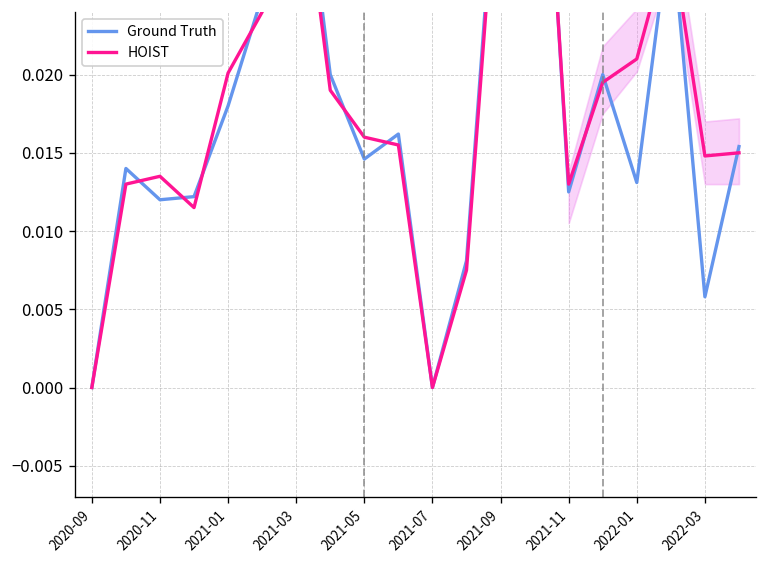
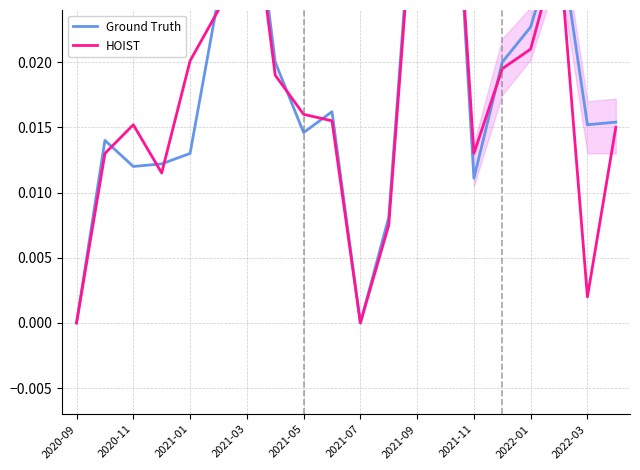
HOIST, 2020-11: 0.0135 -> 0.0152
Ground Truth, 2021-01: 0.0180 -> 0.0130
Ground Truth, 2021-11: 0.0125 -> 0.0111
Ground Truth, 2022-01: 0.0131 -> 0.0227
Ground Truth, 2022-03: 0.0058 -> 0.0152
HOIST, 2022-03: 0.0148 -> 0.0020
